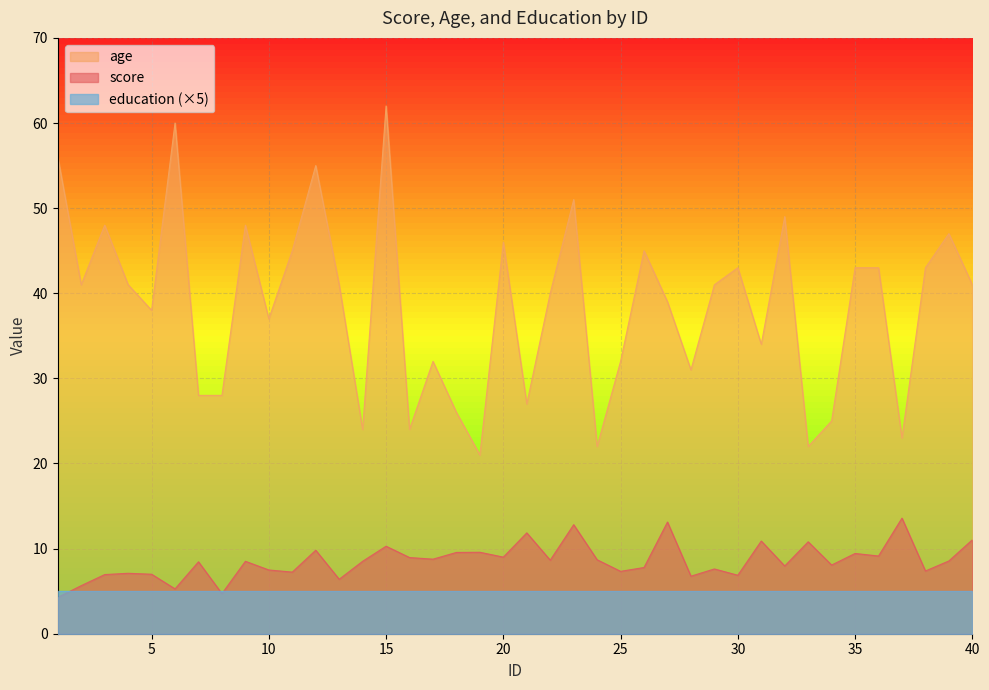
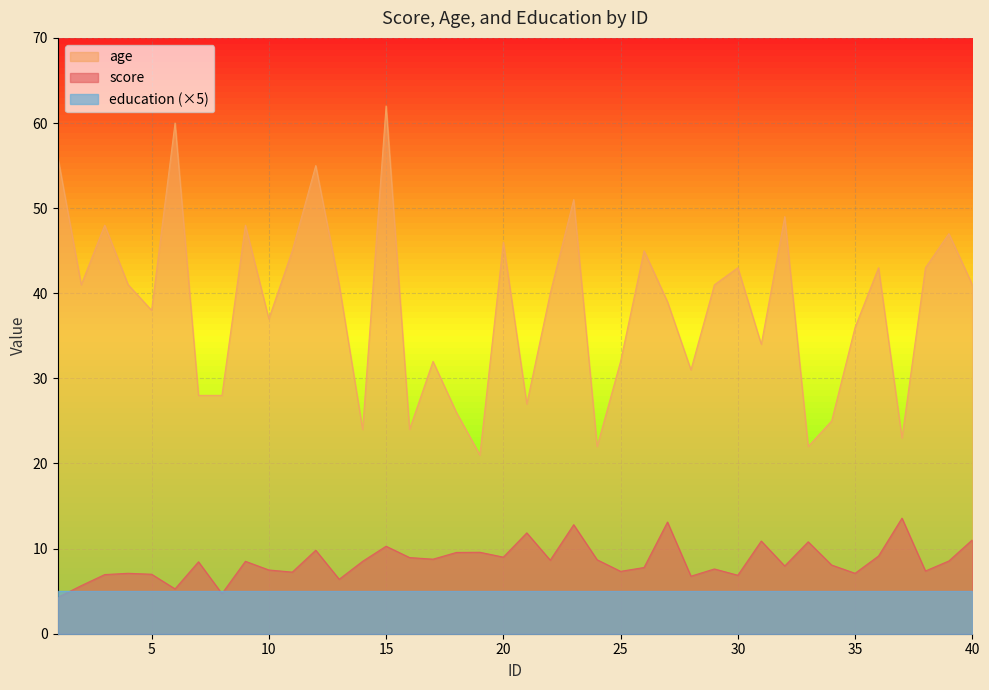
age, 35: 43 -> 36
score, 35: 9 -> 7
